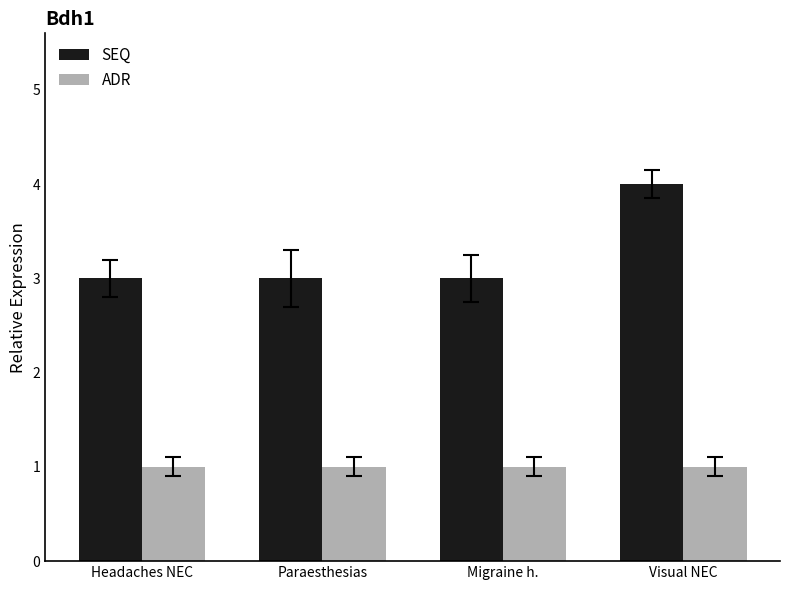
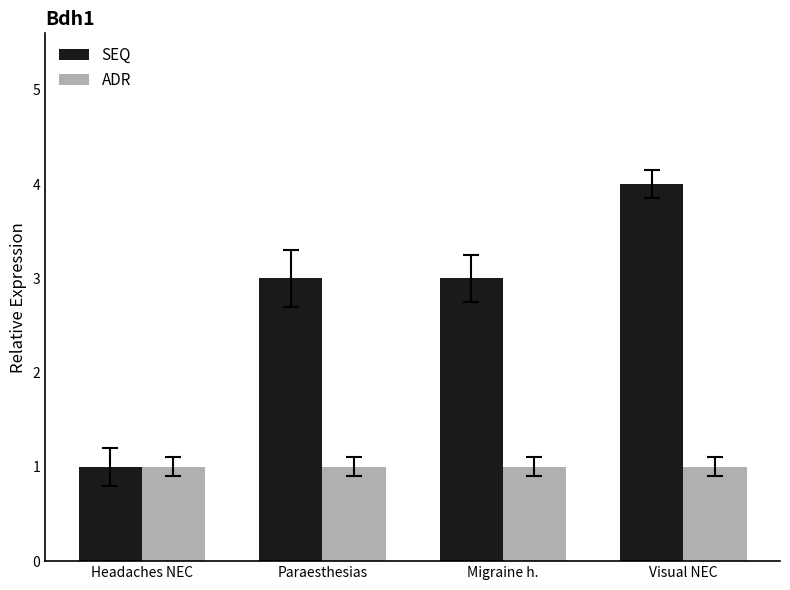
SEQ, Headaches NEC: 3 -> 1
